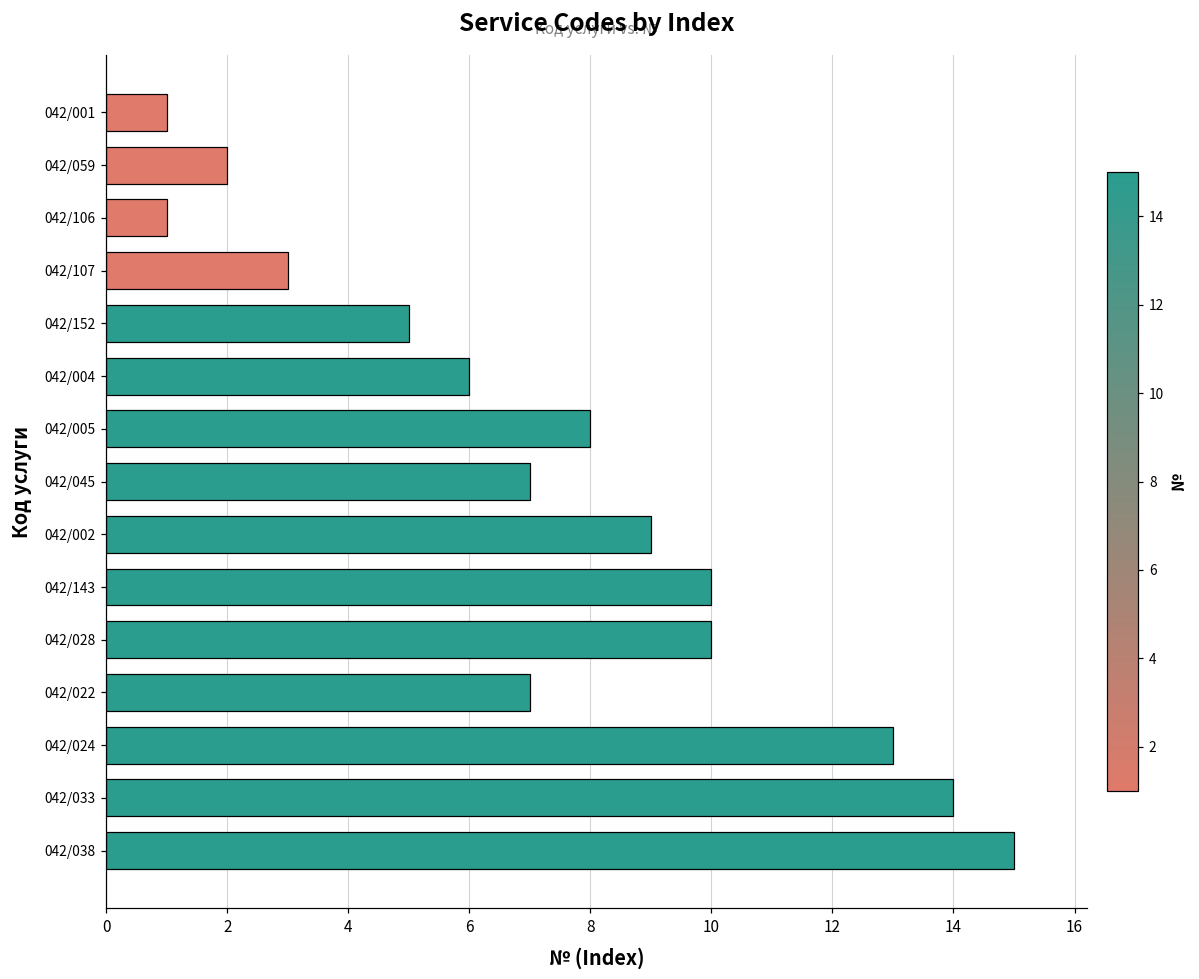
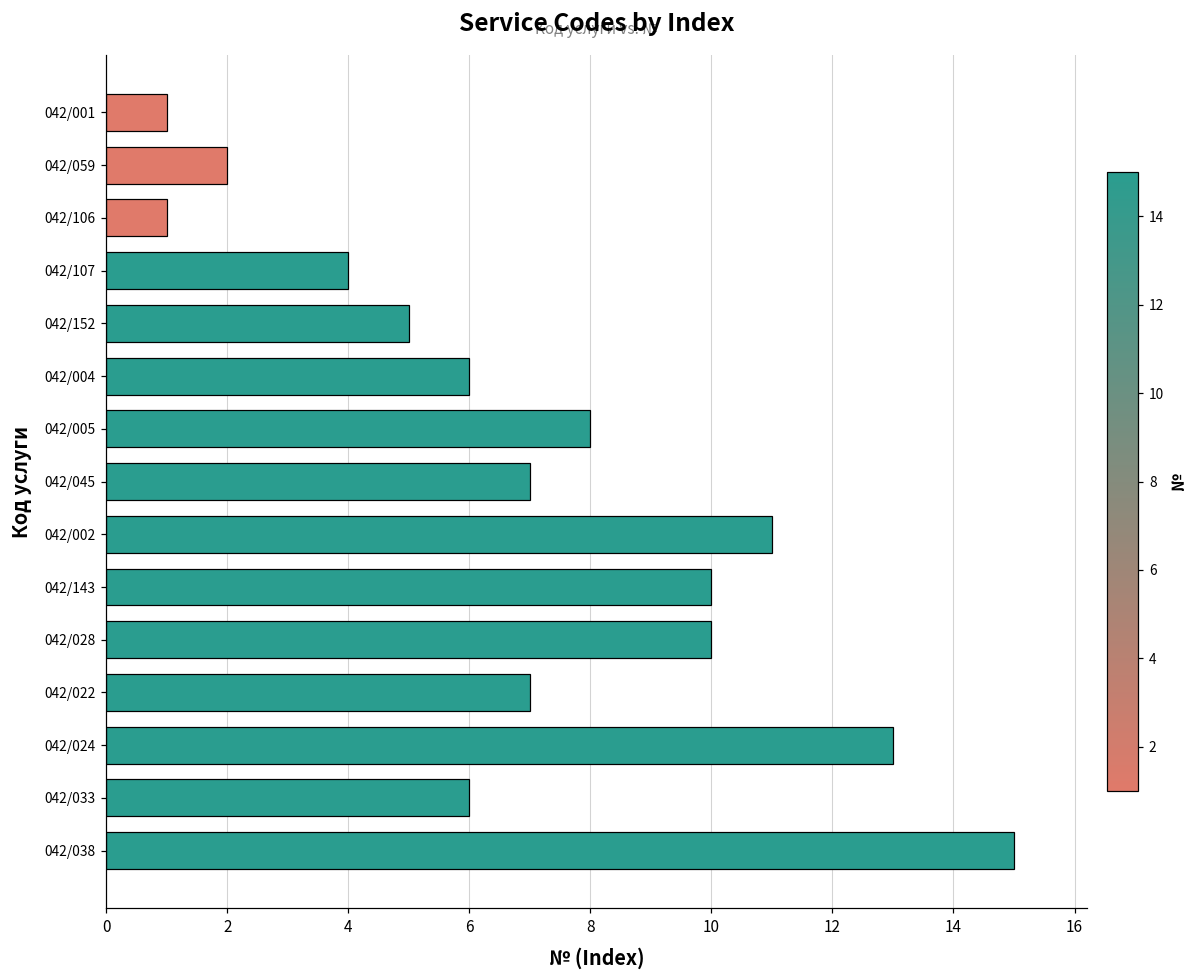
042/107: 3 -> 4
042/002: 9 -> 11
042/033: 14 -> 6
